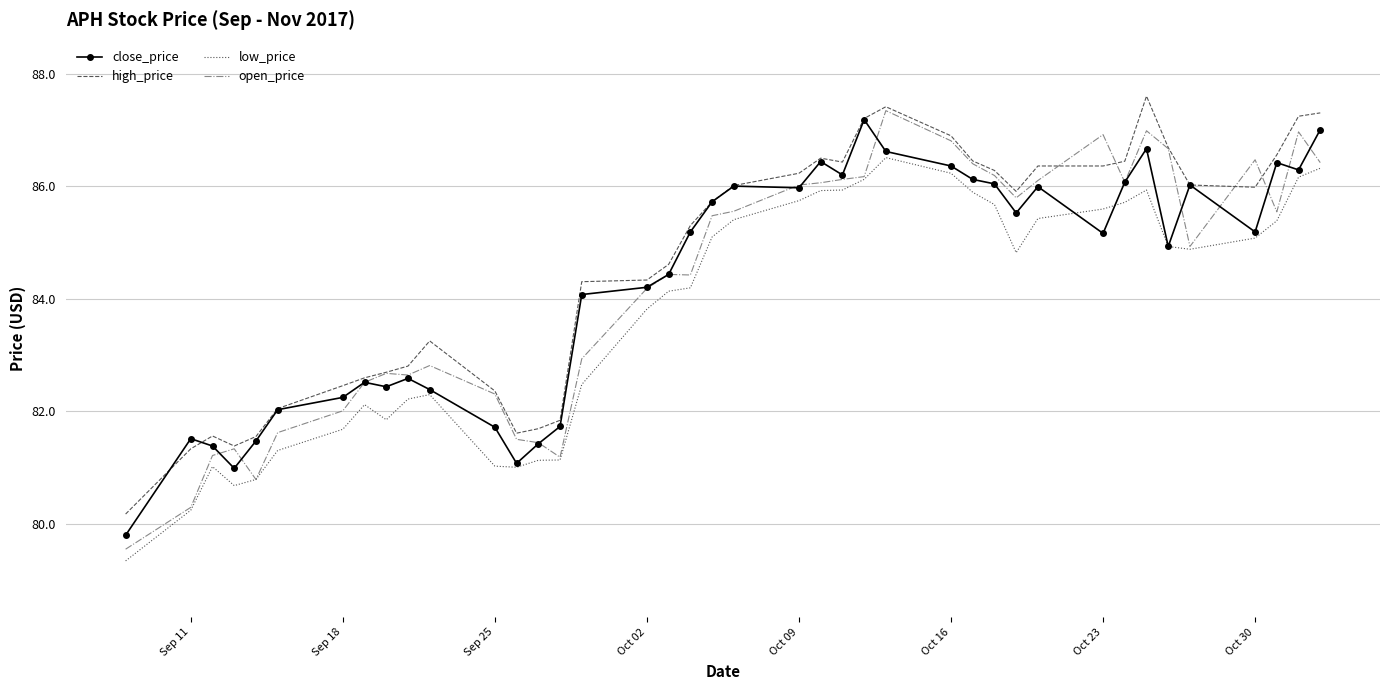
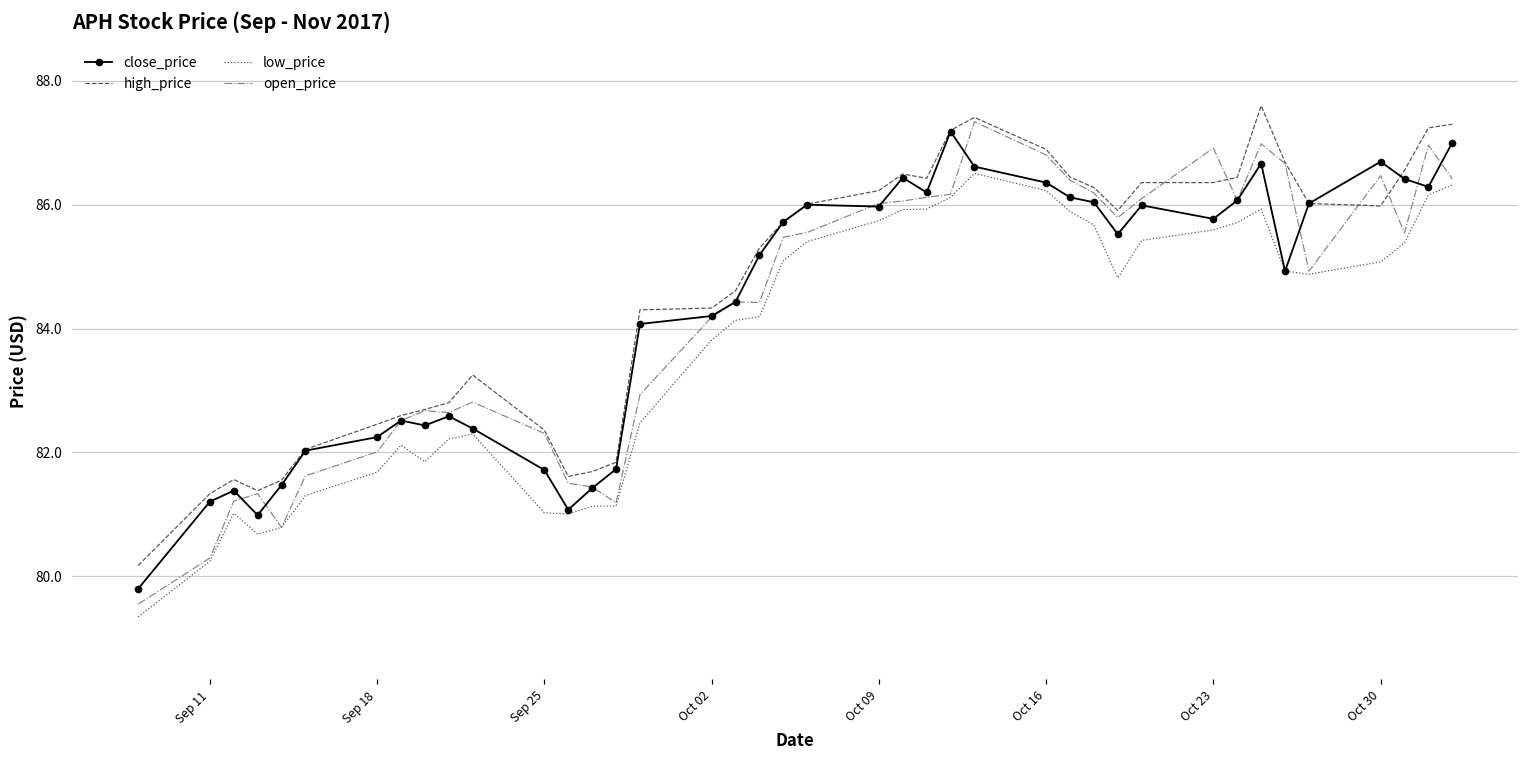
close_price, Sep 11: 81.5 -> 81.2
close_price, Oct 23: 85.2 -> 85.8
close_price, Oct 30: 85.2 -> 86.7
